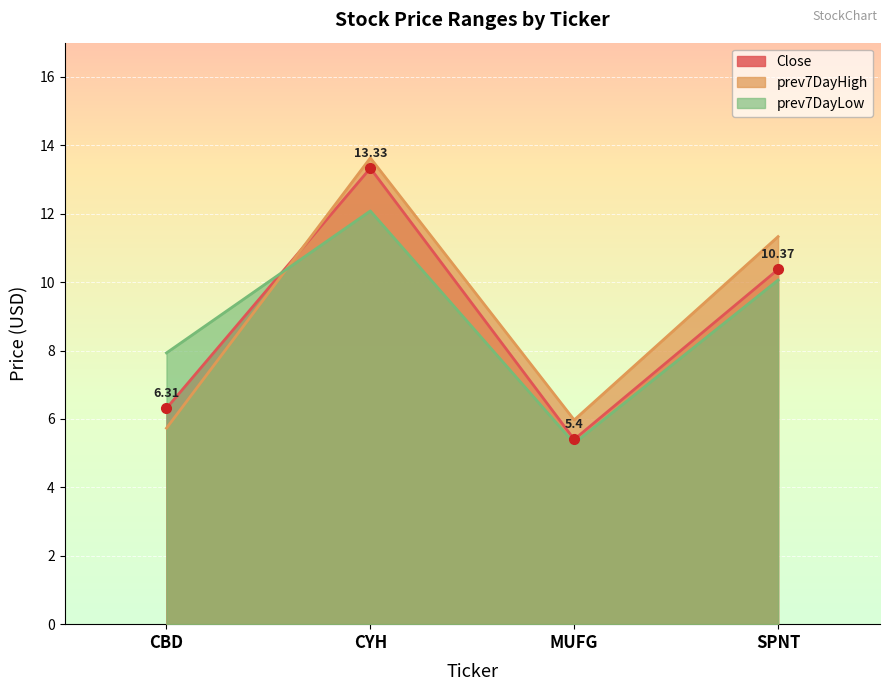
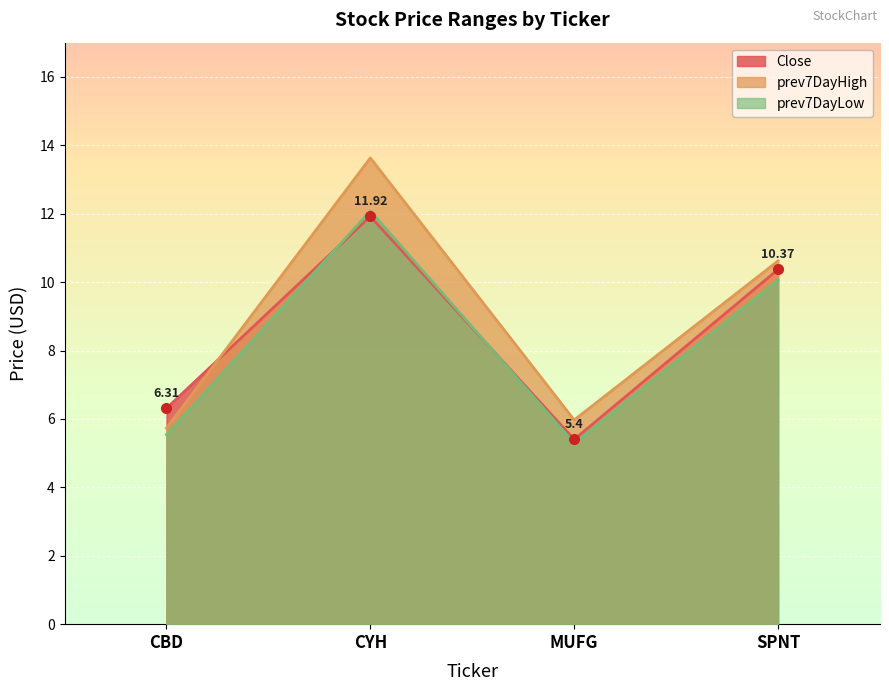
prev7DayLow, CBD: 7.9 -> 5.5
Close, CYH: 13.33 -> 11.92
prev7DayHigh, SPNT: 11.3 -> 10.6
